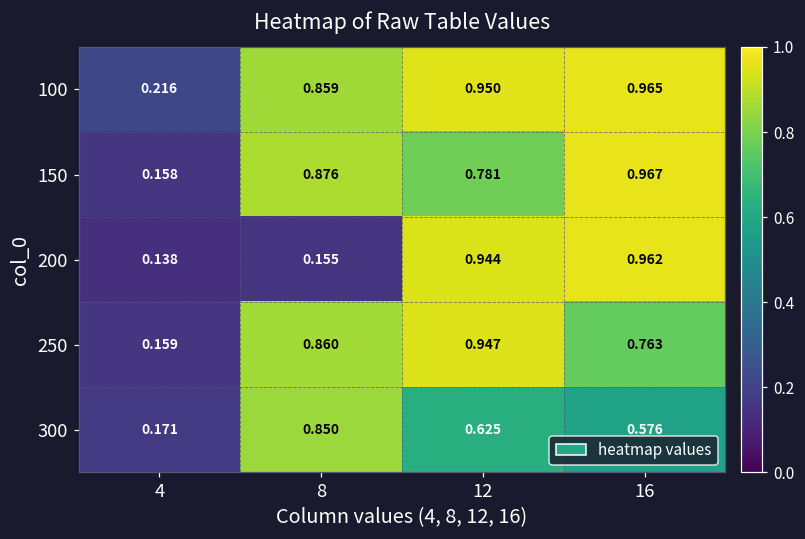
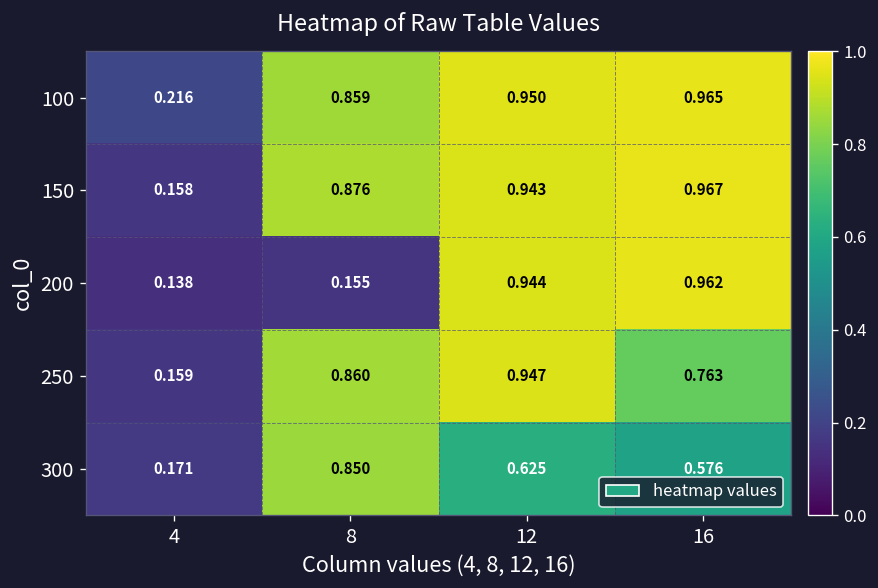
150, 12: 0.781 -> 0.943
